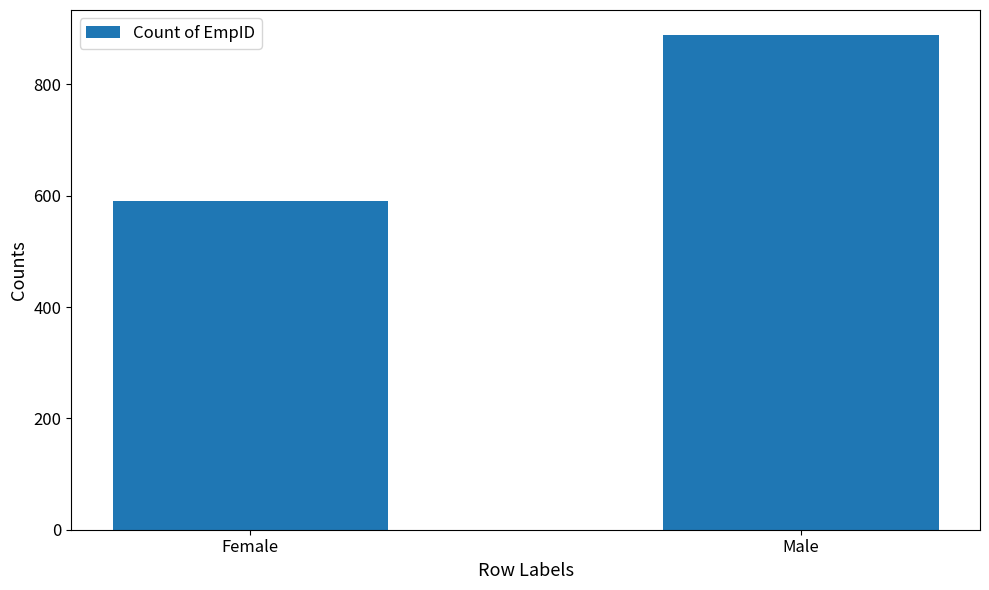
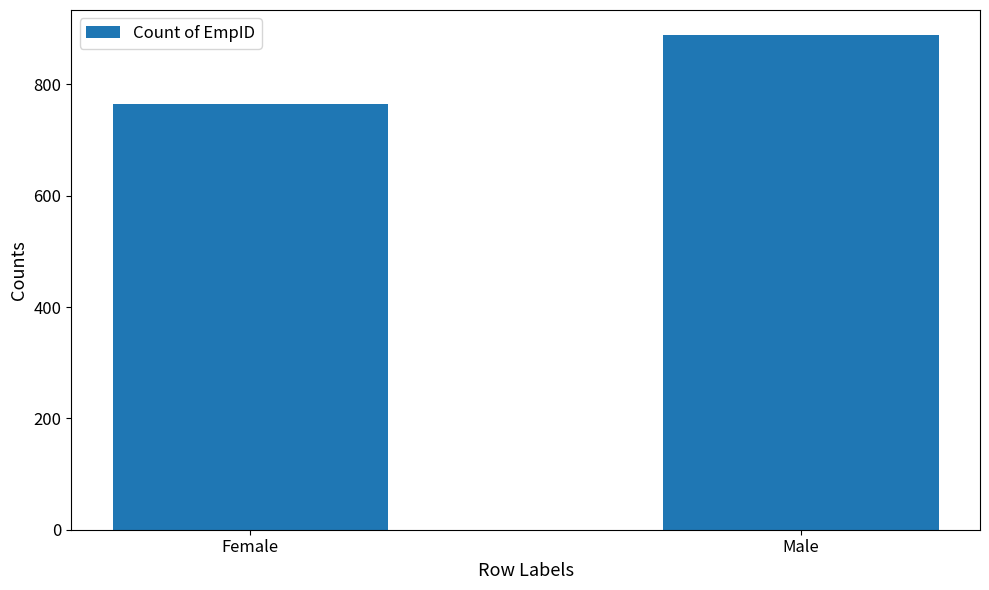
Female: 590 -> 760
